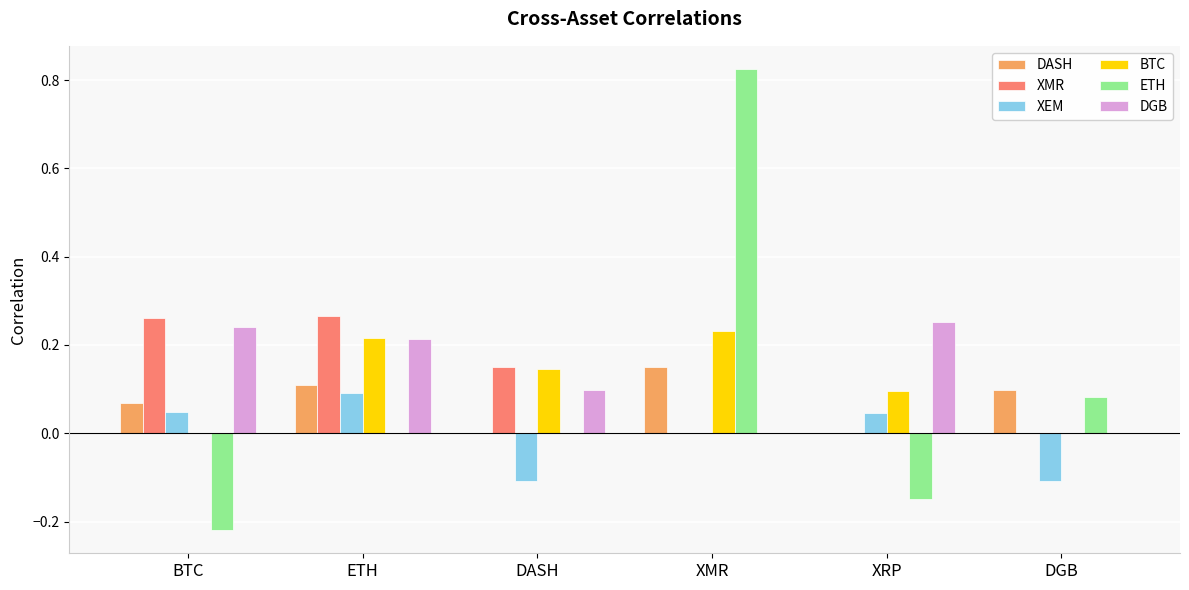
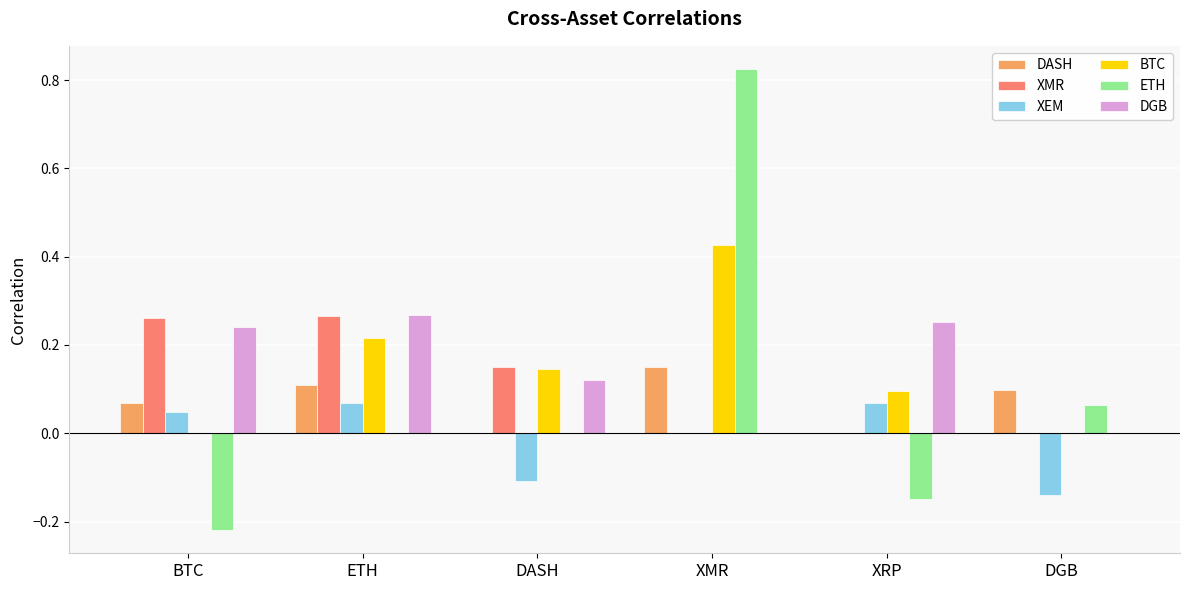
XEM, ETH: 0.09 -> 0.07
DGB, ETH: 0.21 -> 0.27
DGB, DASH: 0.10 -> 0.12
BTC, XMR: 0.23 -> 0.43
XEM, XRP: 0.05 -> 0.07
XEM, DGB: -0.11 -> -0.14
ETH, DGB: 0.08 -> 0.06
